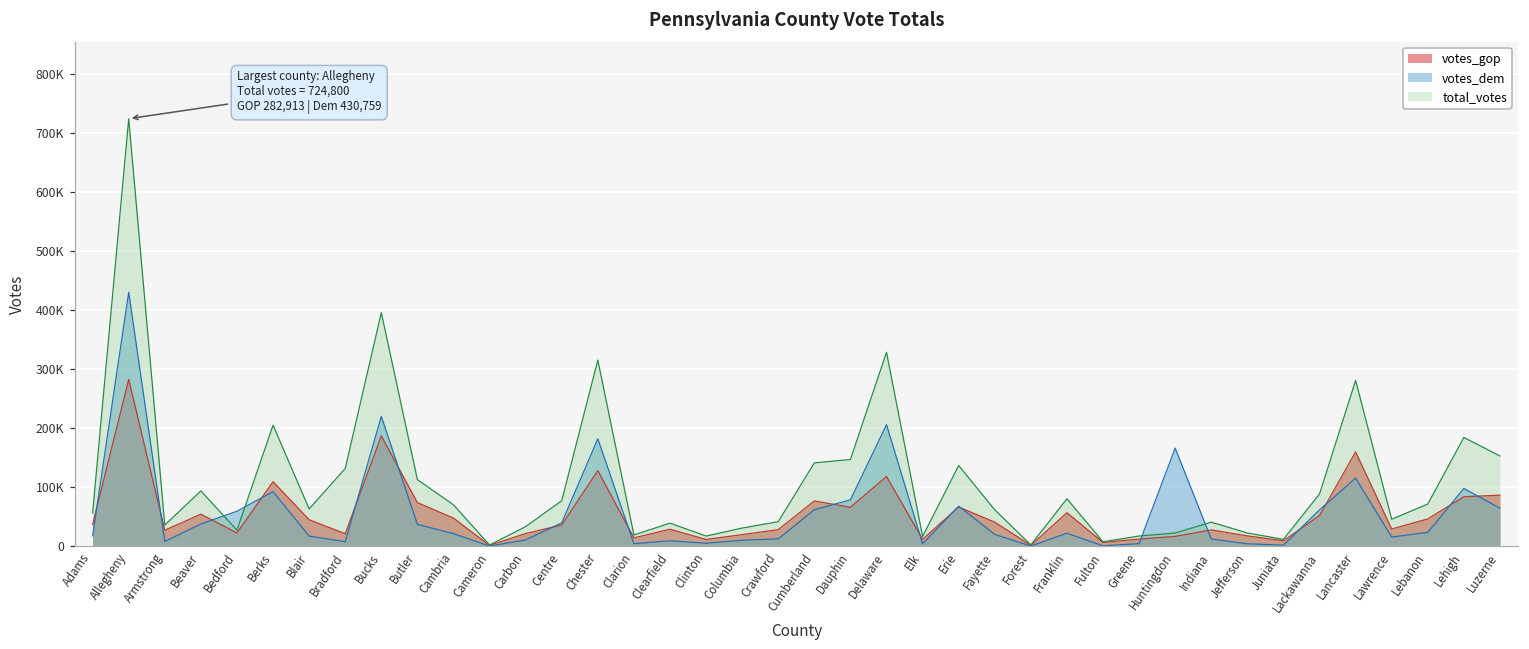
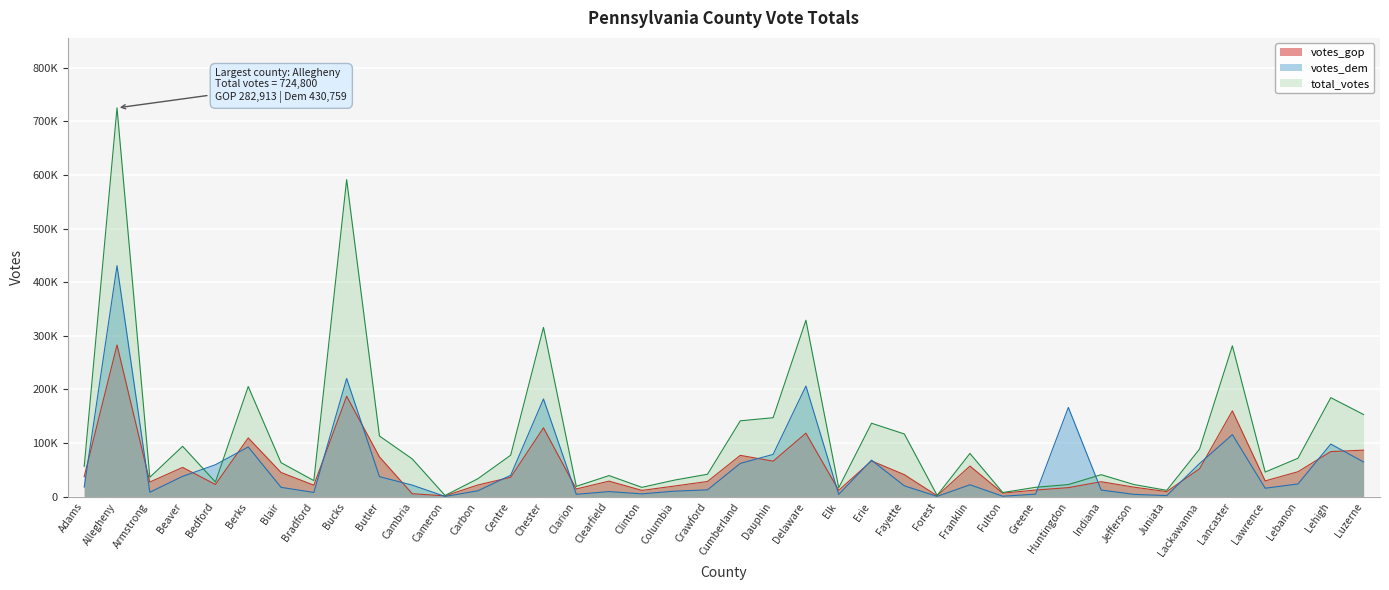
total_votes, Bradford: 130000 -> 30000
total_votes, Bucks: 400000 -> 590000
votes_gop, Cambria: 50000 -> 10000
total_votes, Fayette: 60000 -> 120000
